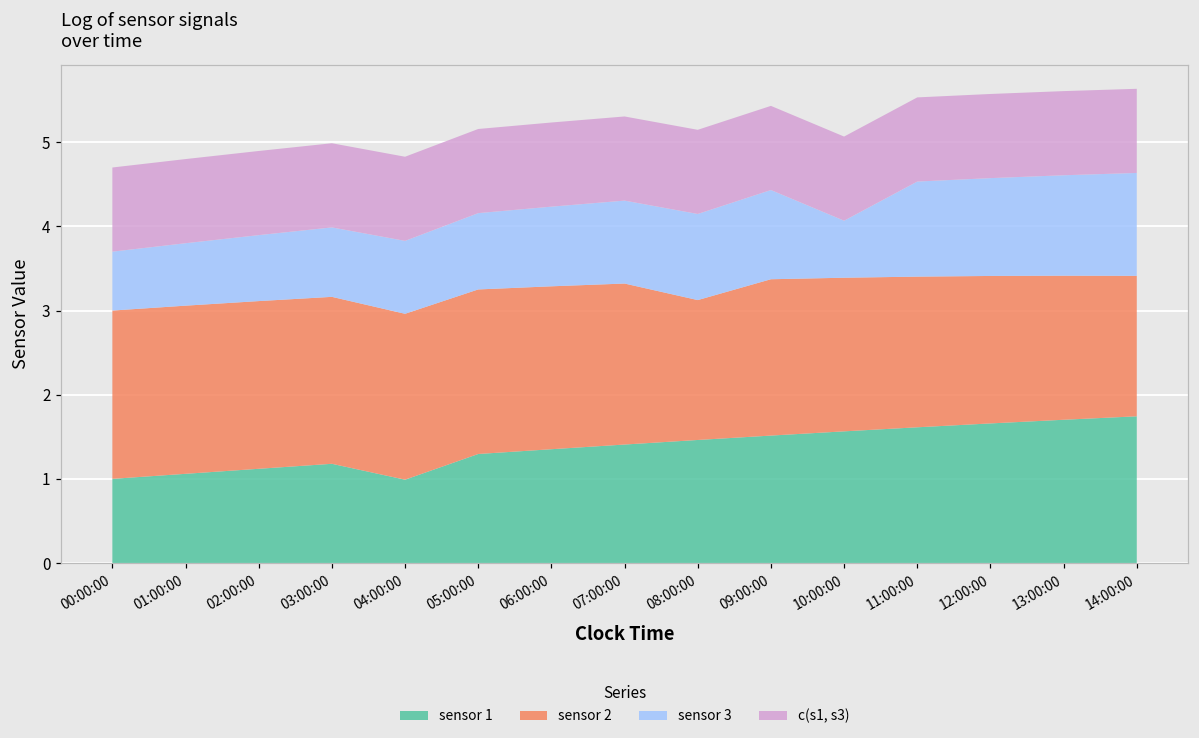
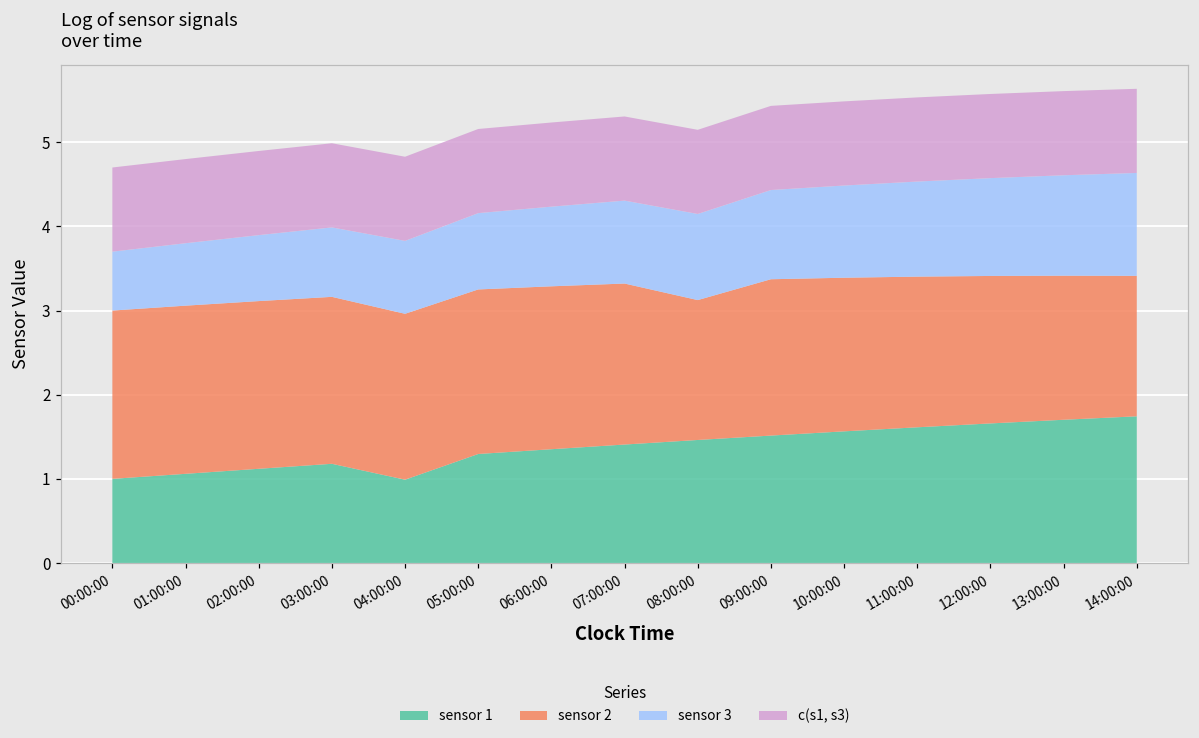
sensor 3, 10:00:00: 0.7 -> 1.1
